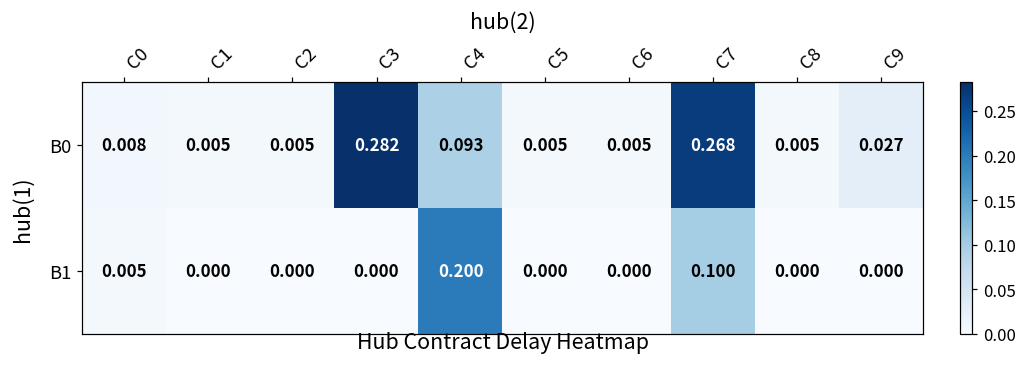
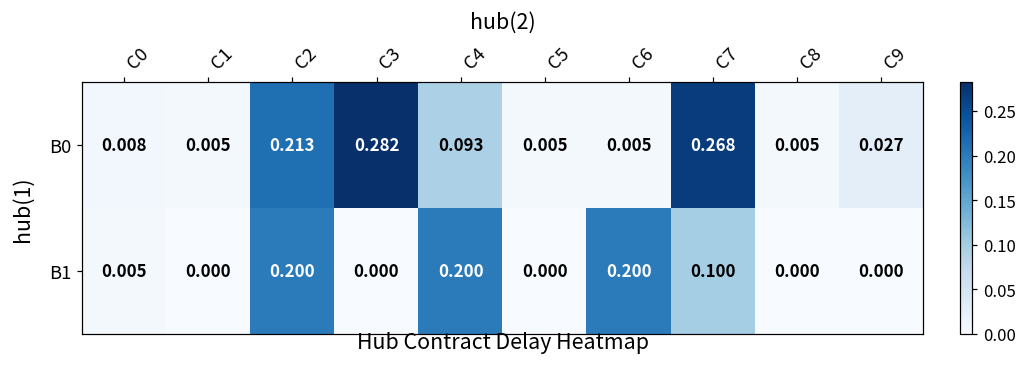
B0, C2: 0.005 -> 0.213
B1, C2: 0.000 -> 0.200
B1, C6: 0.000 -> 0.200
